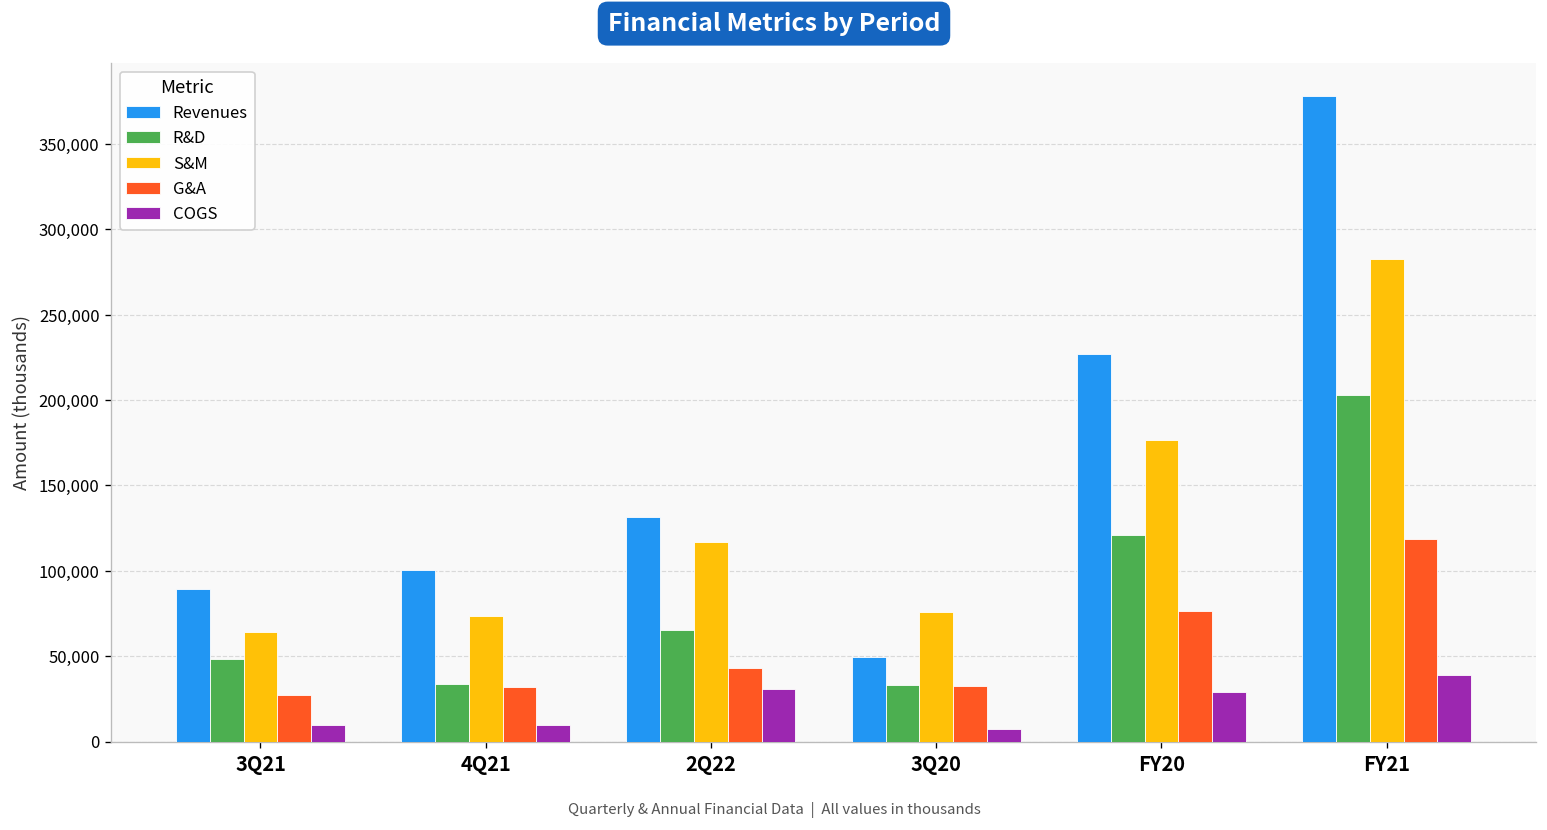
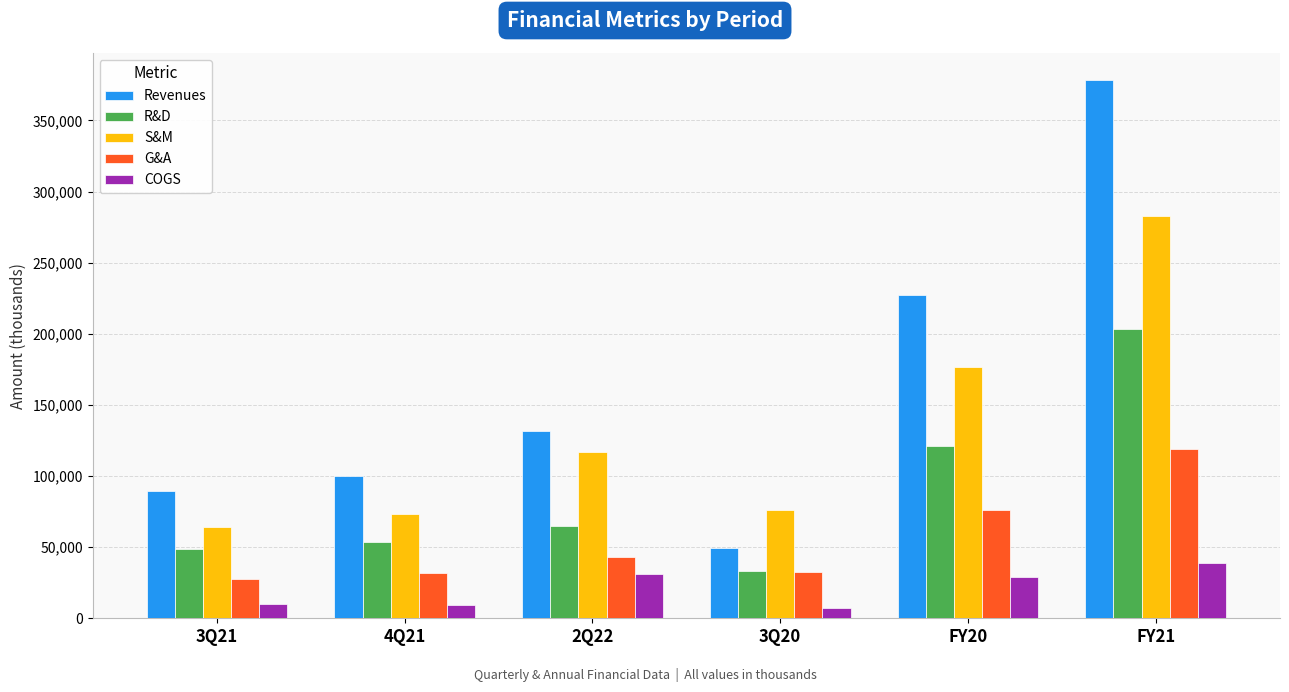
R&D, 4Q21: 34,000 -> 54,000
